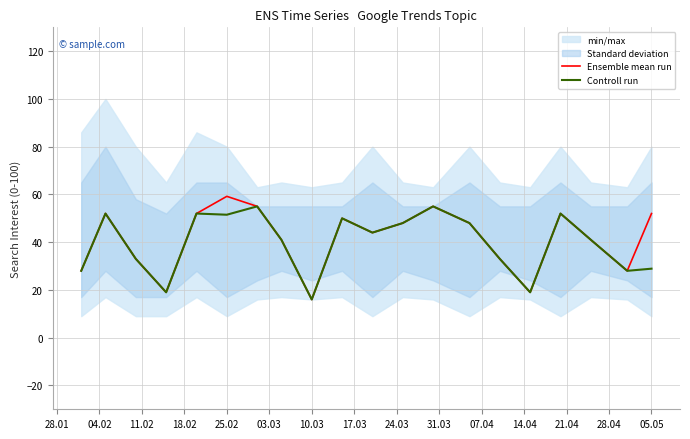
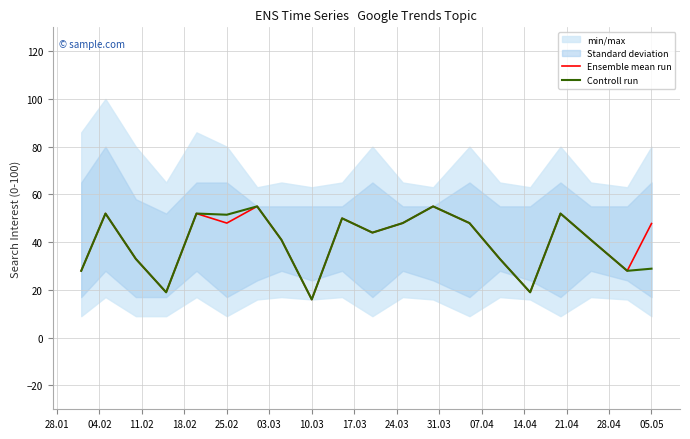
Ensemble mean run, 25.02: 59 -> 48
Ensemble mean run, 05.05: 52 -> 48
